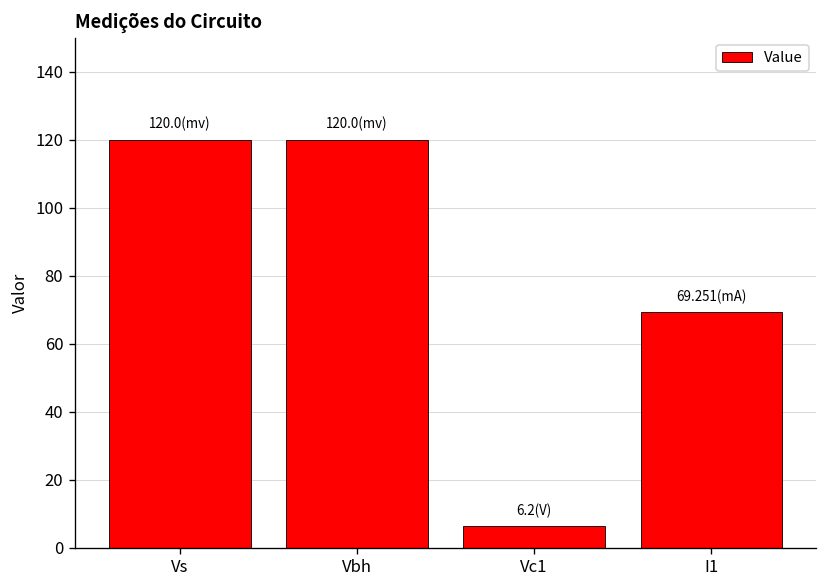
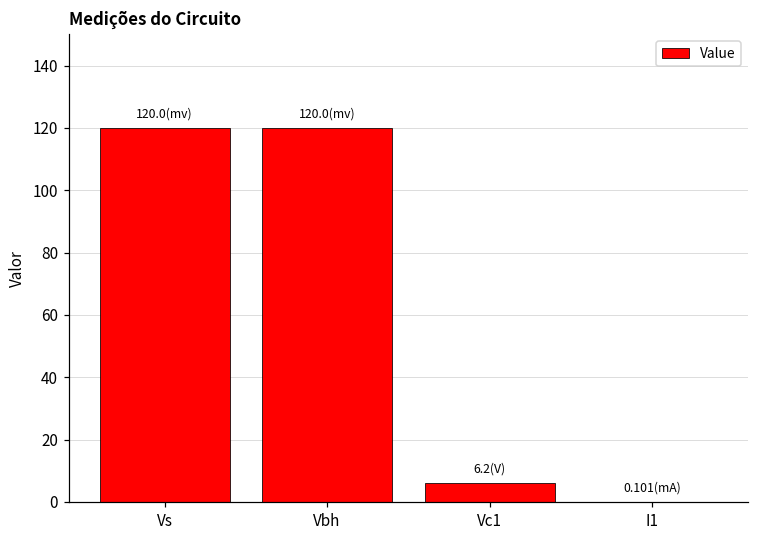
I1: 69.251(mA) -> 0.101(mA)
